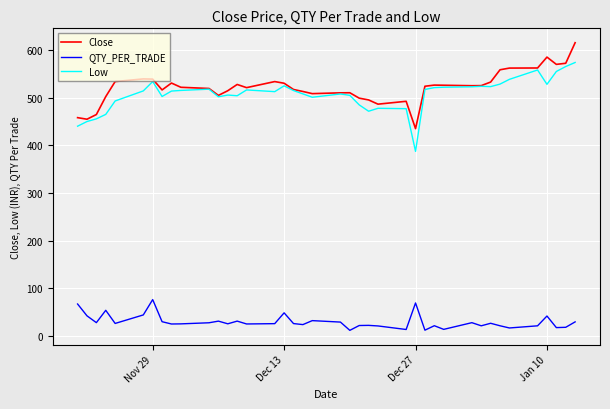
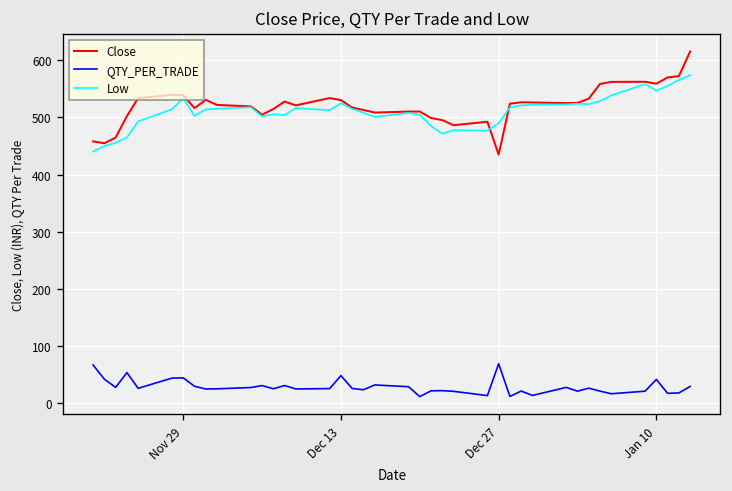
QTY_PER_TRADE, Nov 29: 80 -> 40
Low, Dec 27: 390 -> 490
Close, Jan 10: 590 -> 560
Low, Jan 10: 530 -> 550
